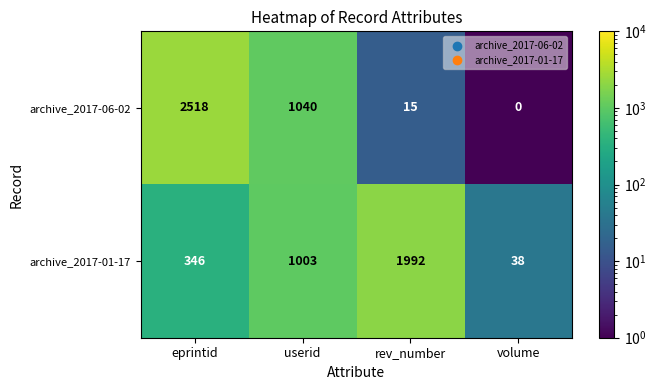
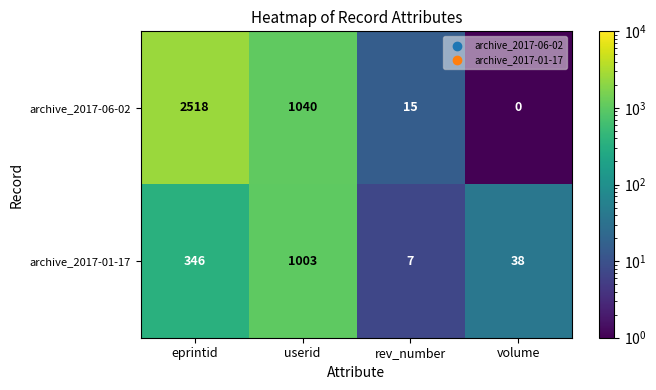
archive_2017-01-17, rev_number: 1992 -> 7
